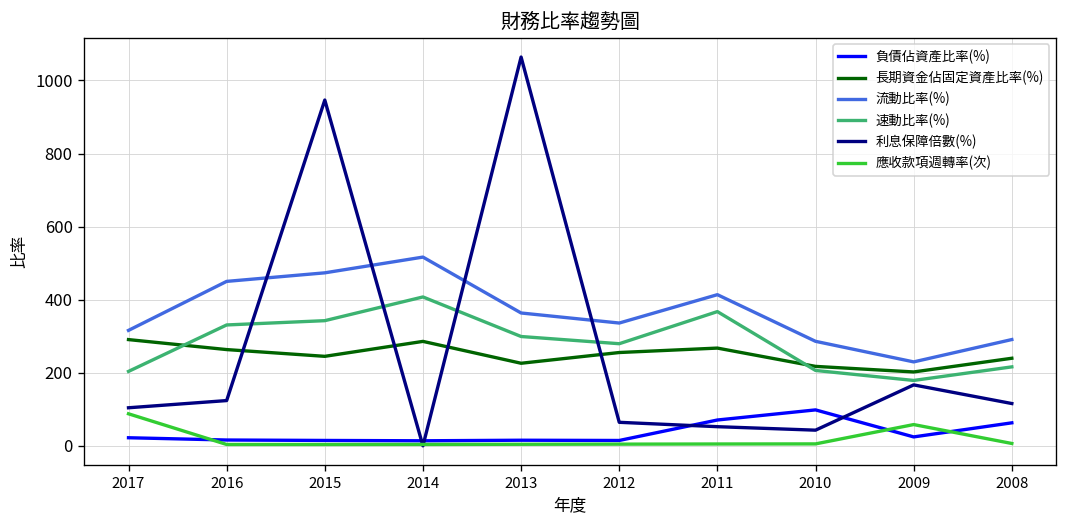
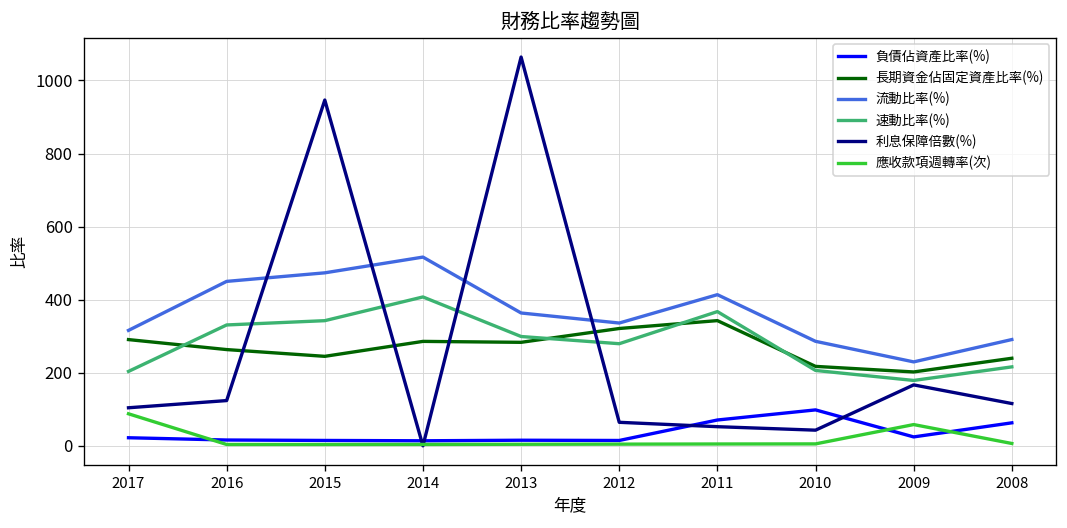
長期資金佔固定資產比率(%), 2013: 230 -> 280
長期資金佔固定資產比率(%), 2012: 260 -> 320
長期資金佔固定資產比率(%), 2011: 270 -> 340
